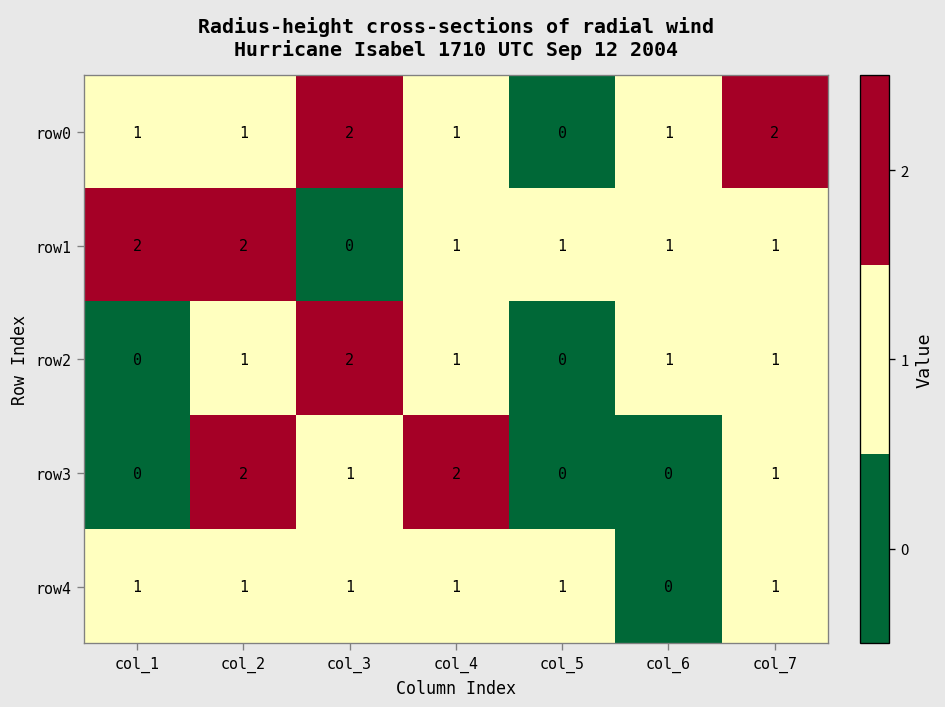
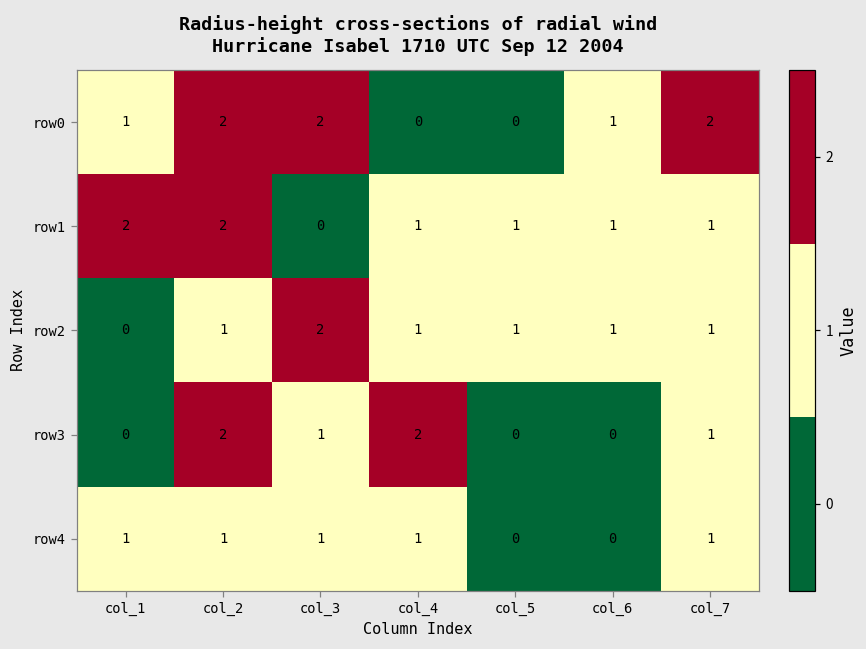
row0, col_2: 1 -> 2
row0, col_4: 1 -> 0
row2, col_5: 0 -> 1
row4, col_5: 1 -> 0
